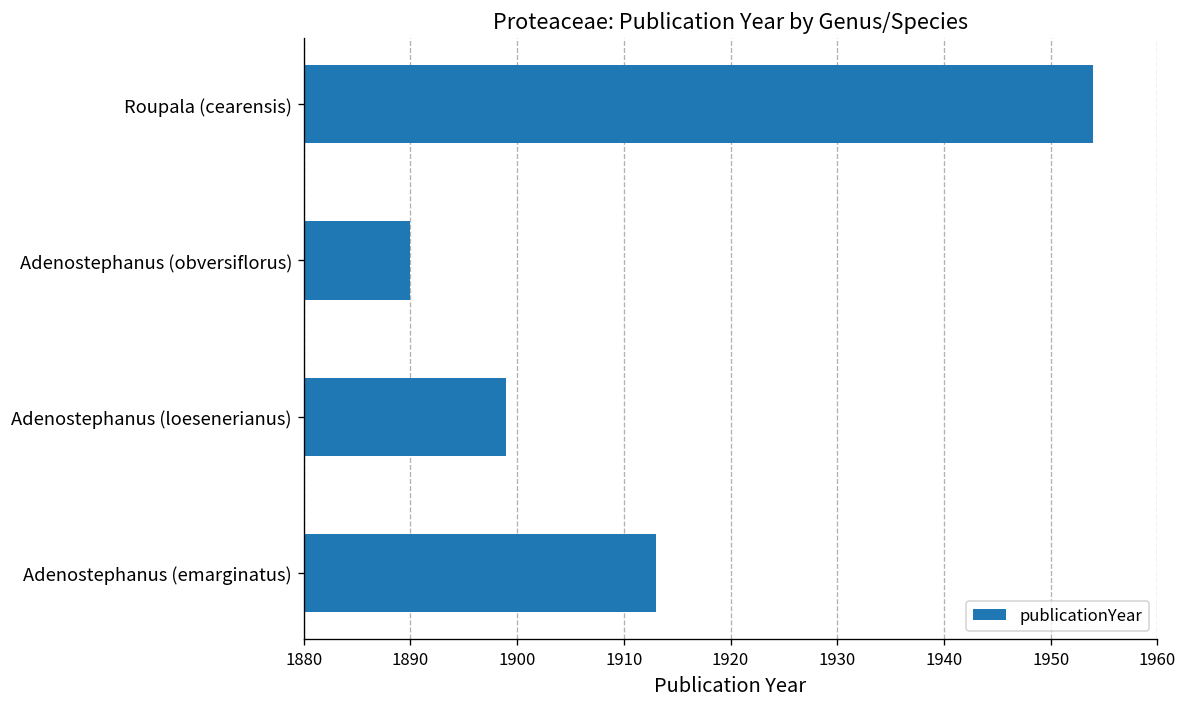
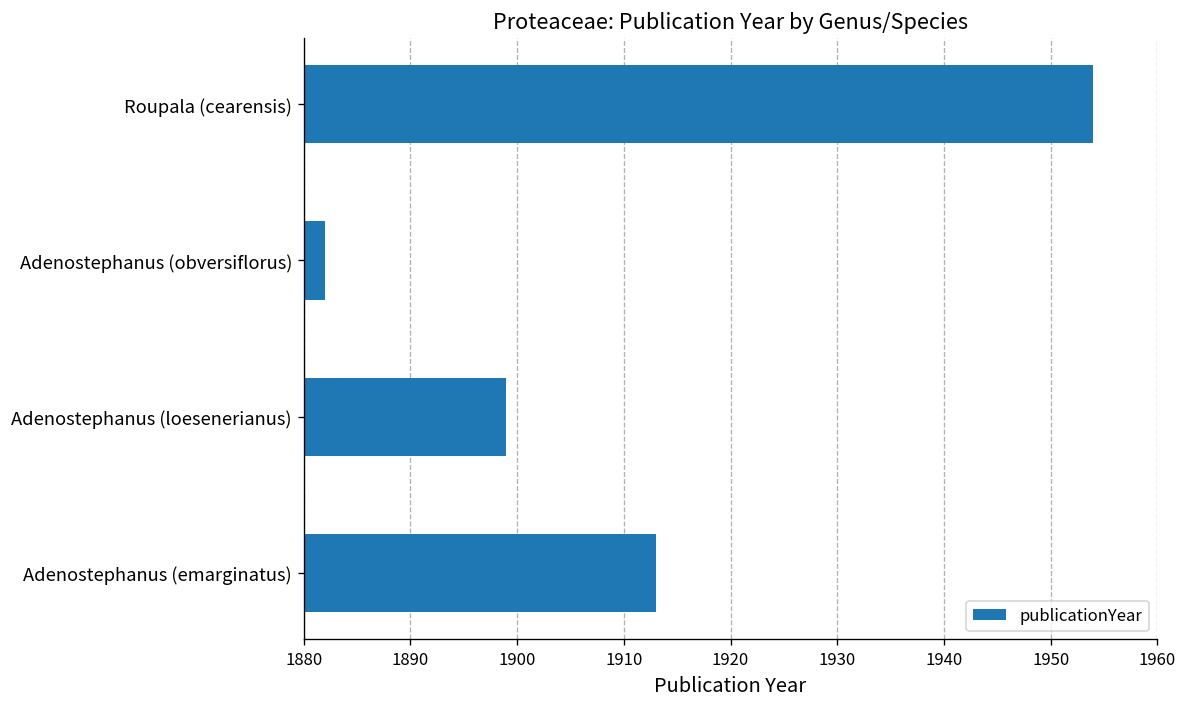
Adenostephanus (obversiflorus): 1890 -> 1882
